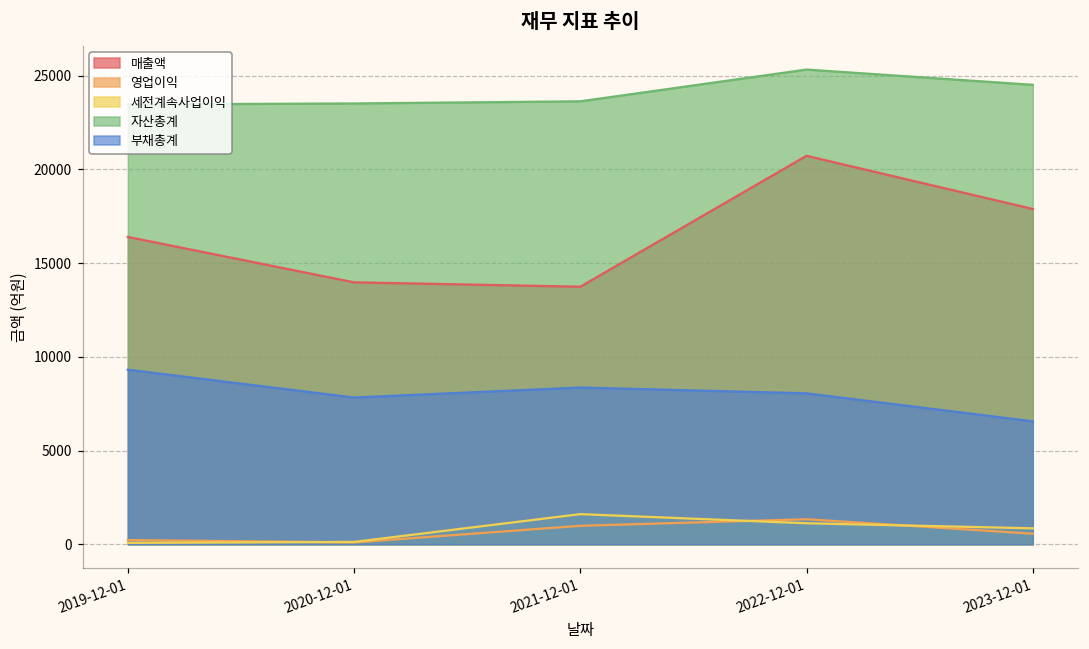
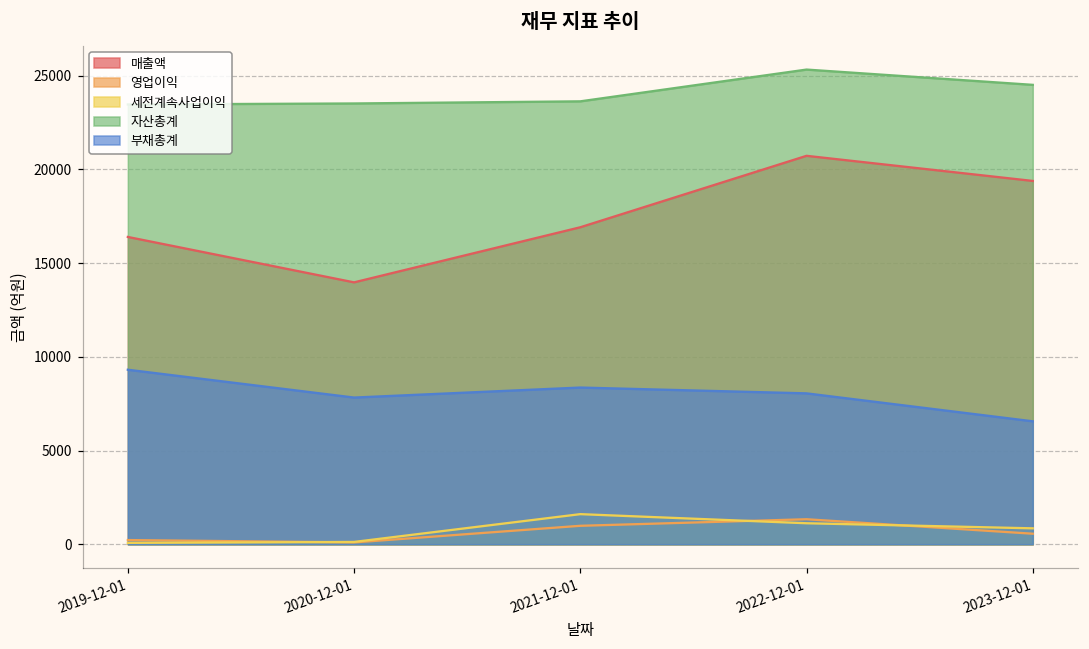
매출액, 2021-12-01: 13700 -> 16900
매출액, 2023-12-01: 17900 -> 19400
